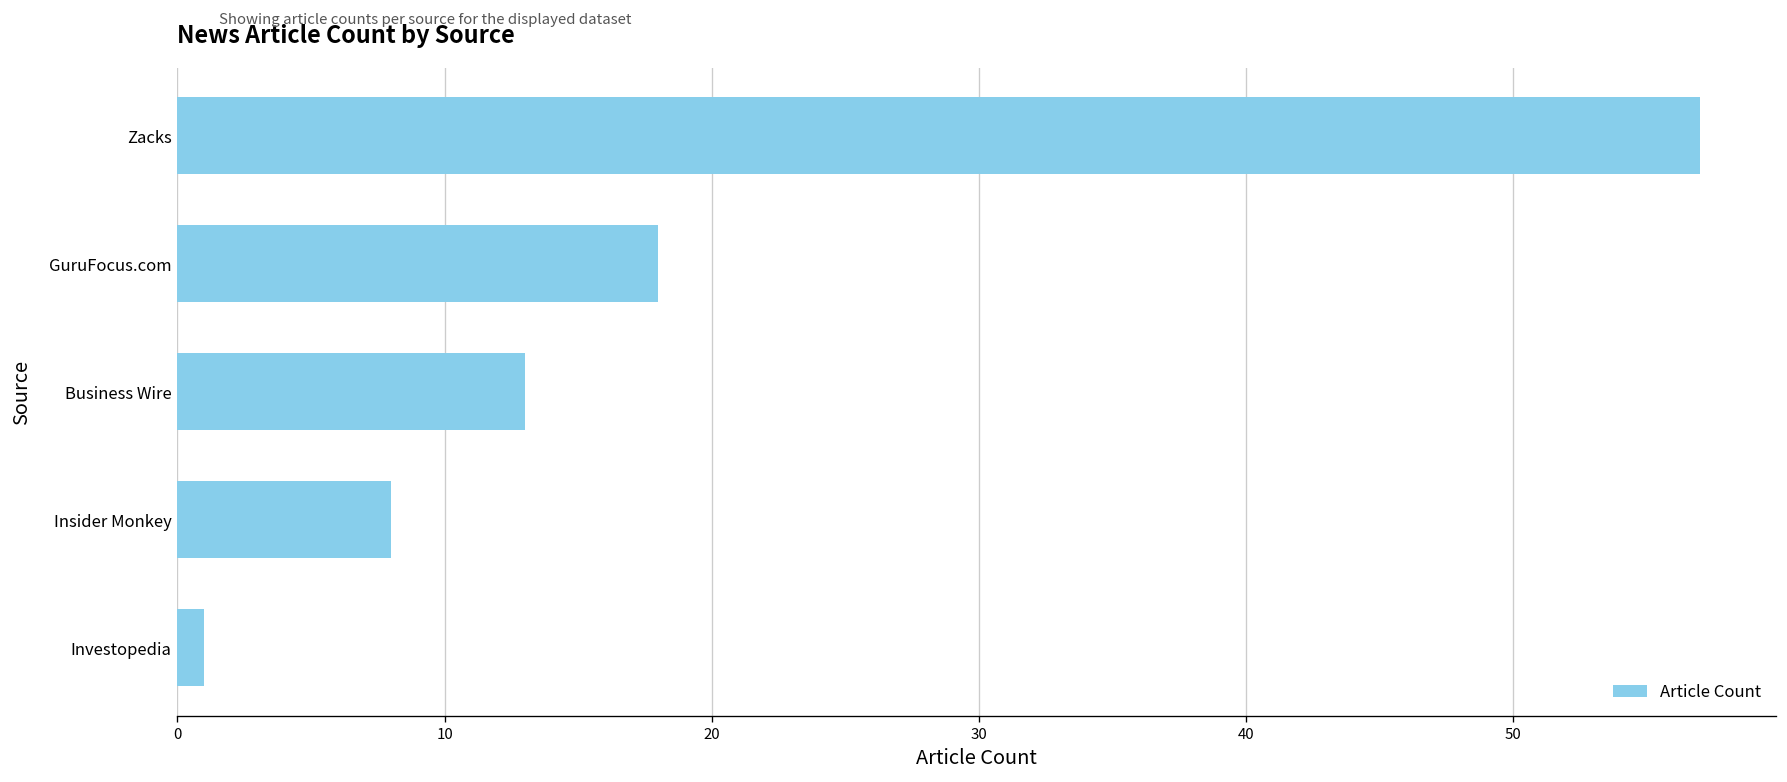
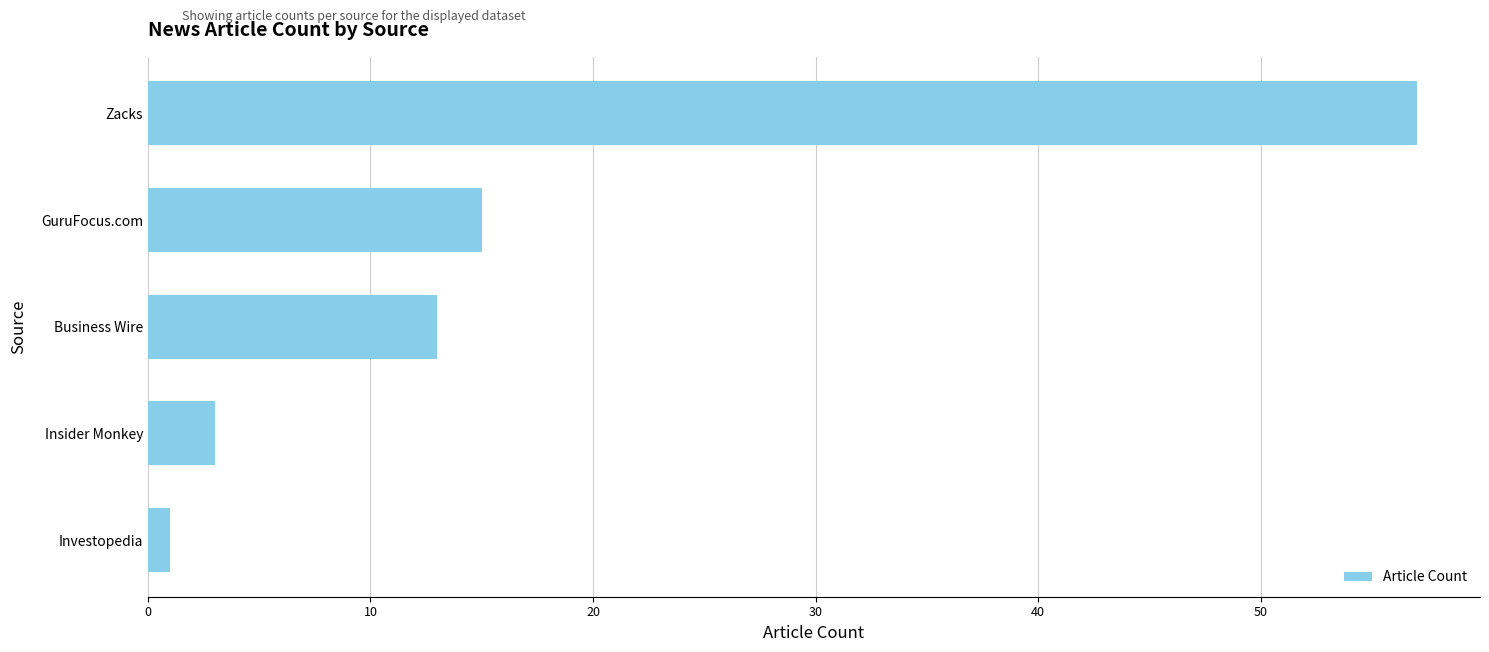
GuruFocus.com: 18 -> 15
Insider Monkey: 8 -> 3
